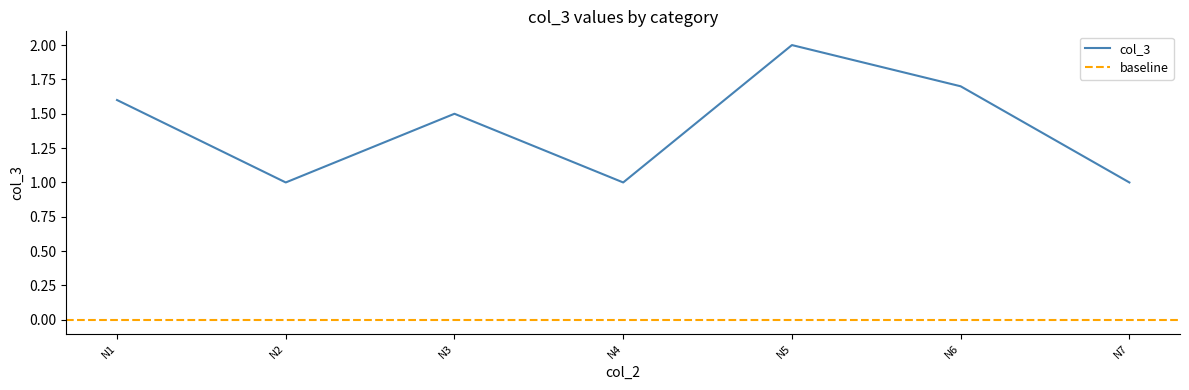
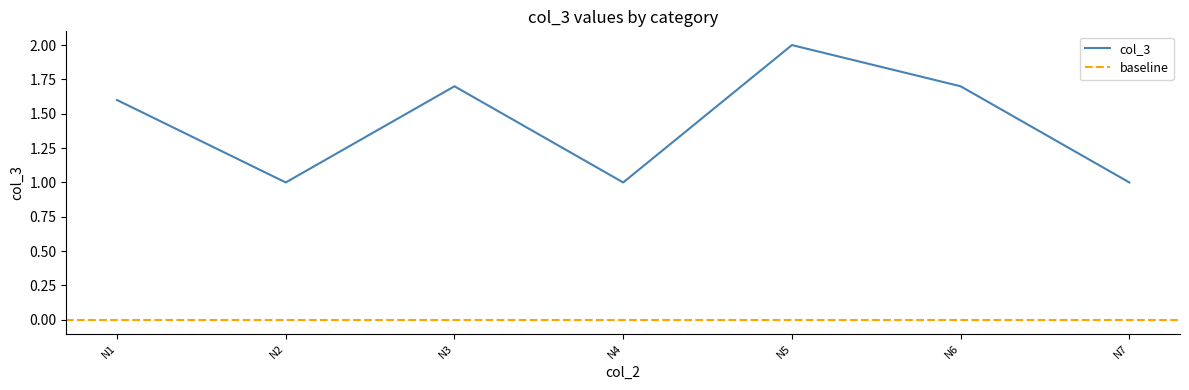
N3: 1.5 -> 1.7
